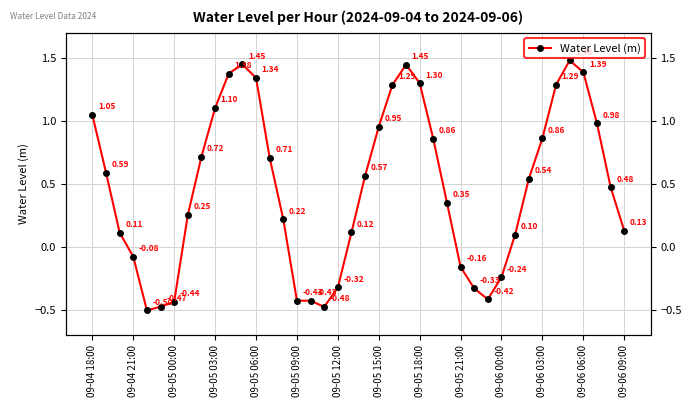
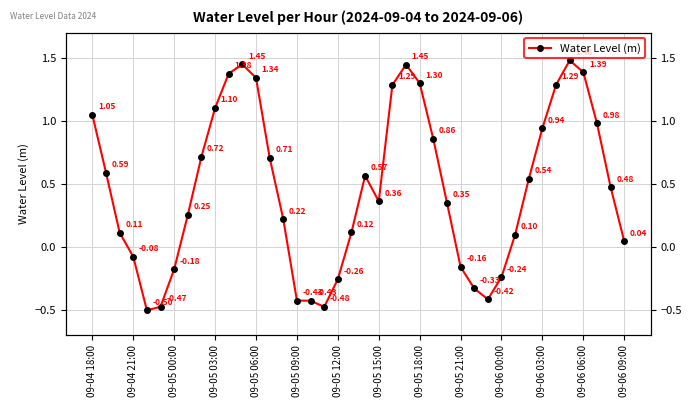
09-05 00:00: -0.44 -> -0.18
09-05 12:00: -0.32 -> -0.26
09-05 15:00: 0.95 -> 0.36
09-06 03:00: 0.86 -> 0.94
09-06 09:00: 0.13 -> 0.04
